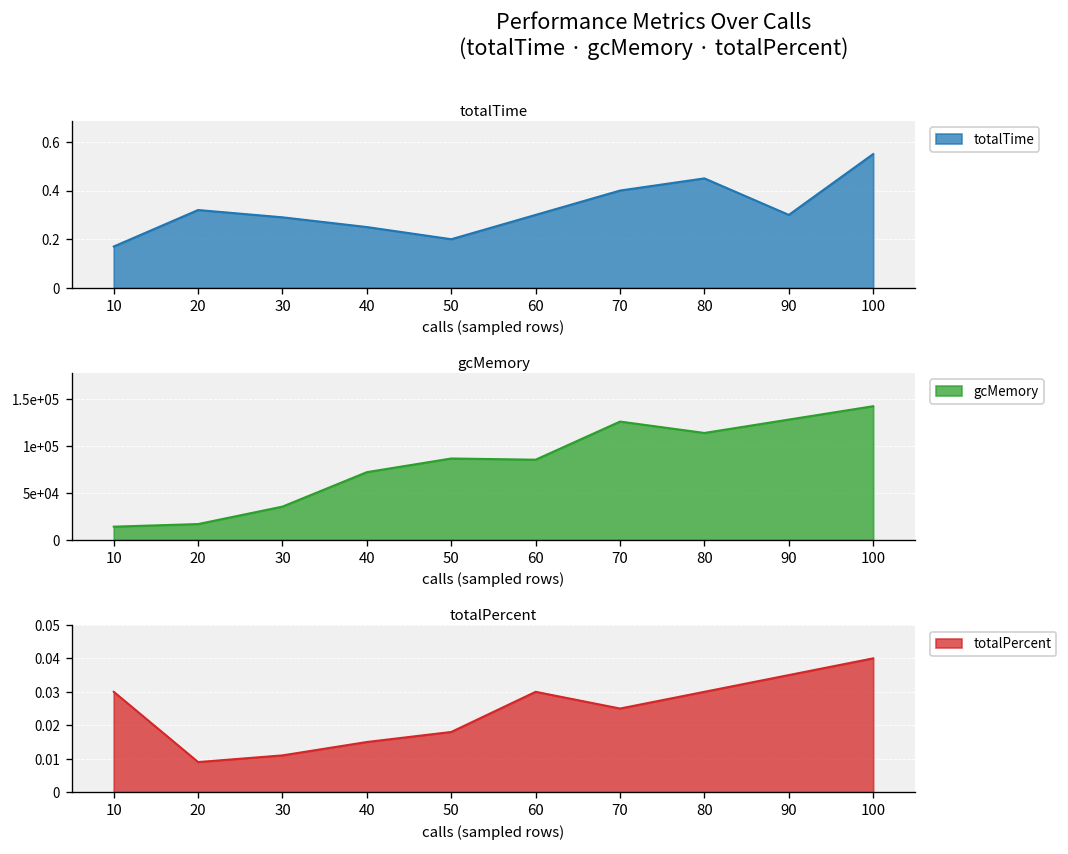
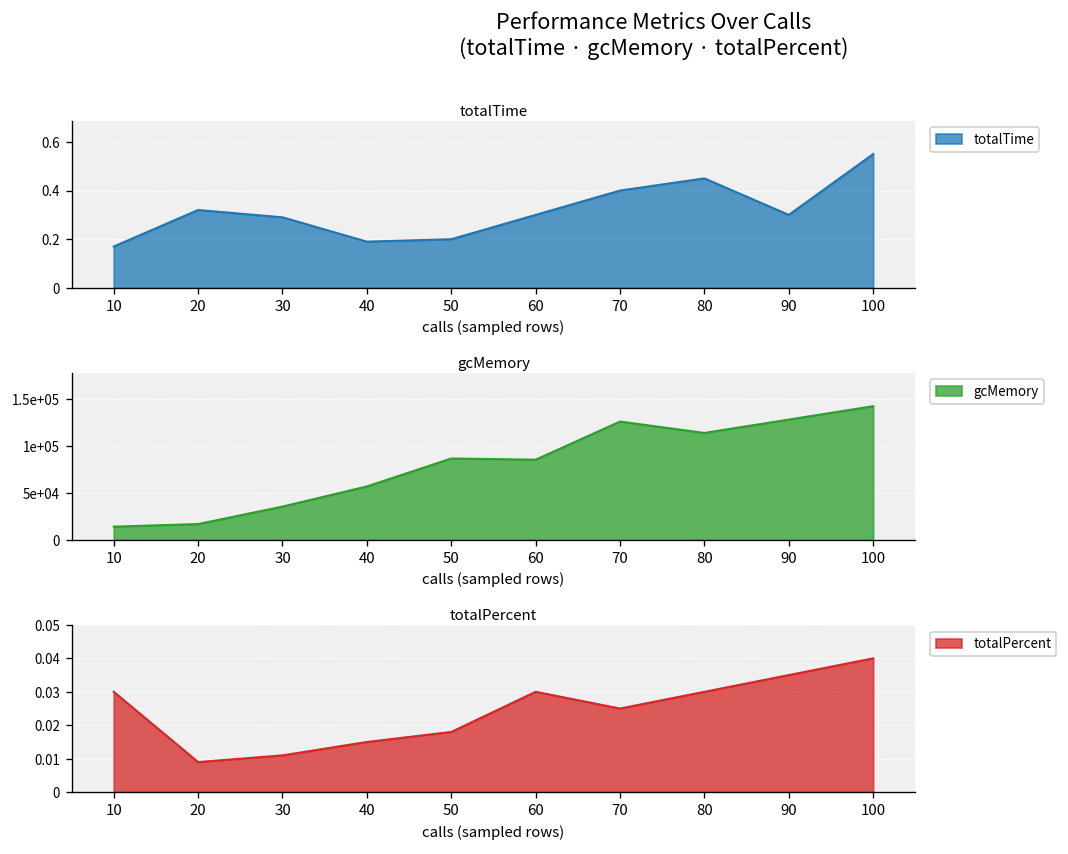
totalTime, 40: 0.25 -> 0.19
gcMemory, 40: 70000 -> 60000
